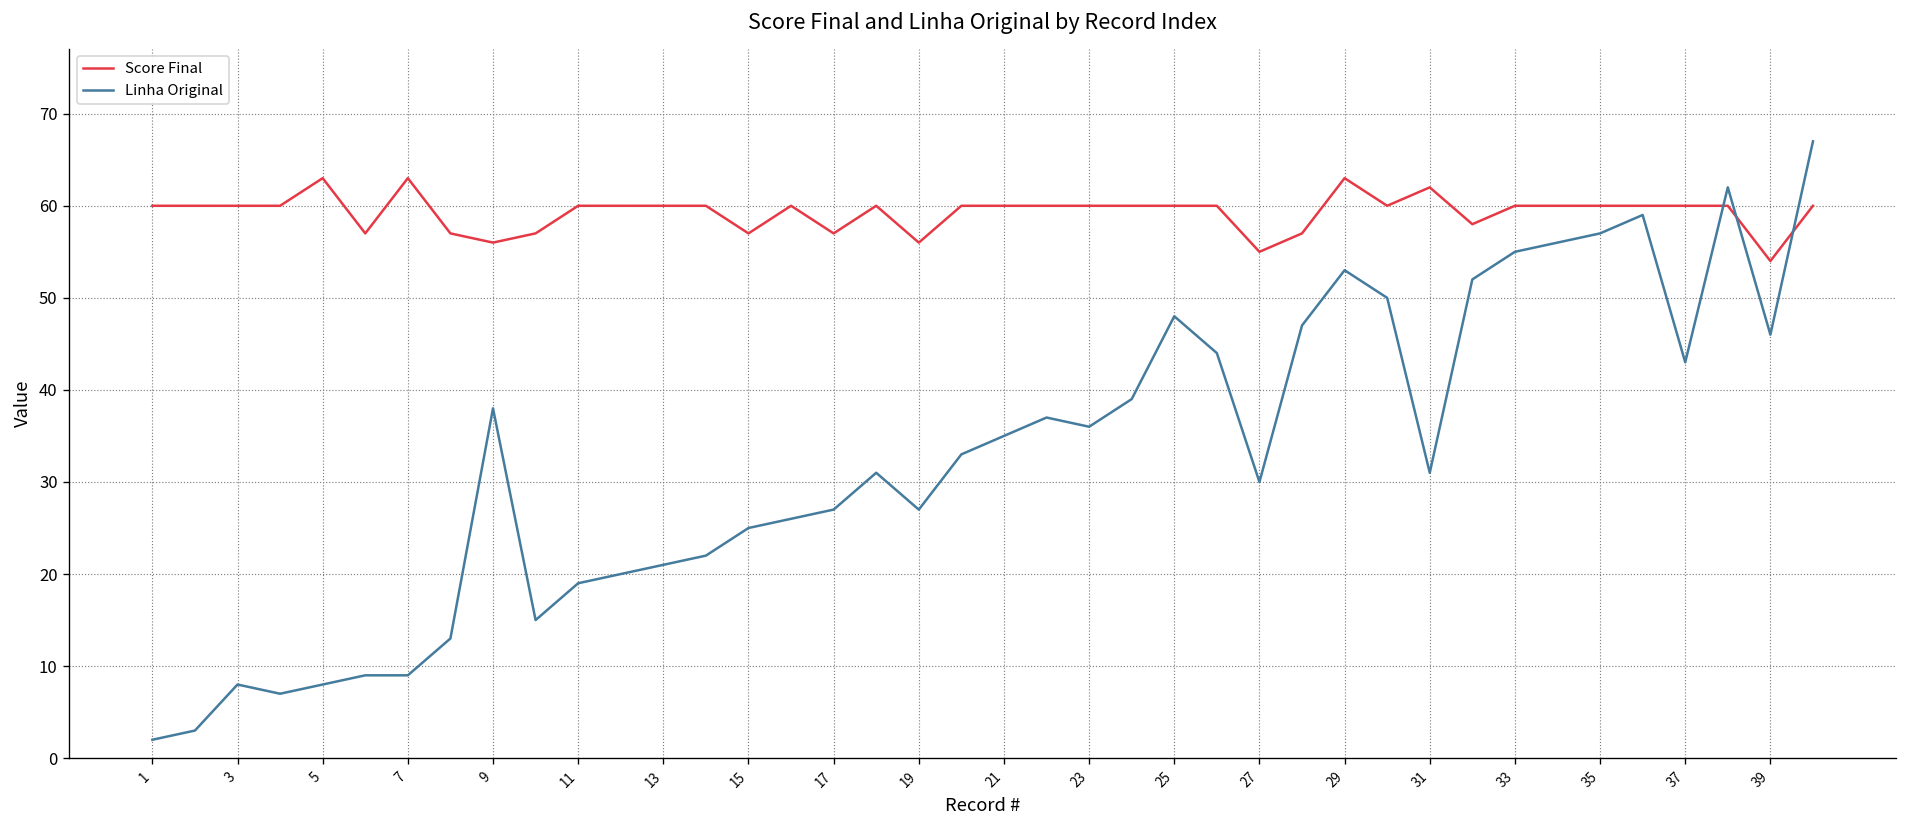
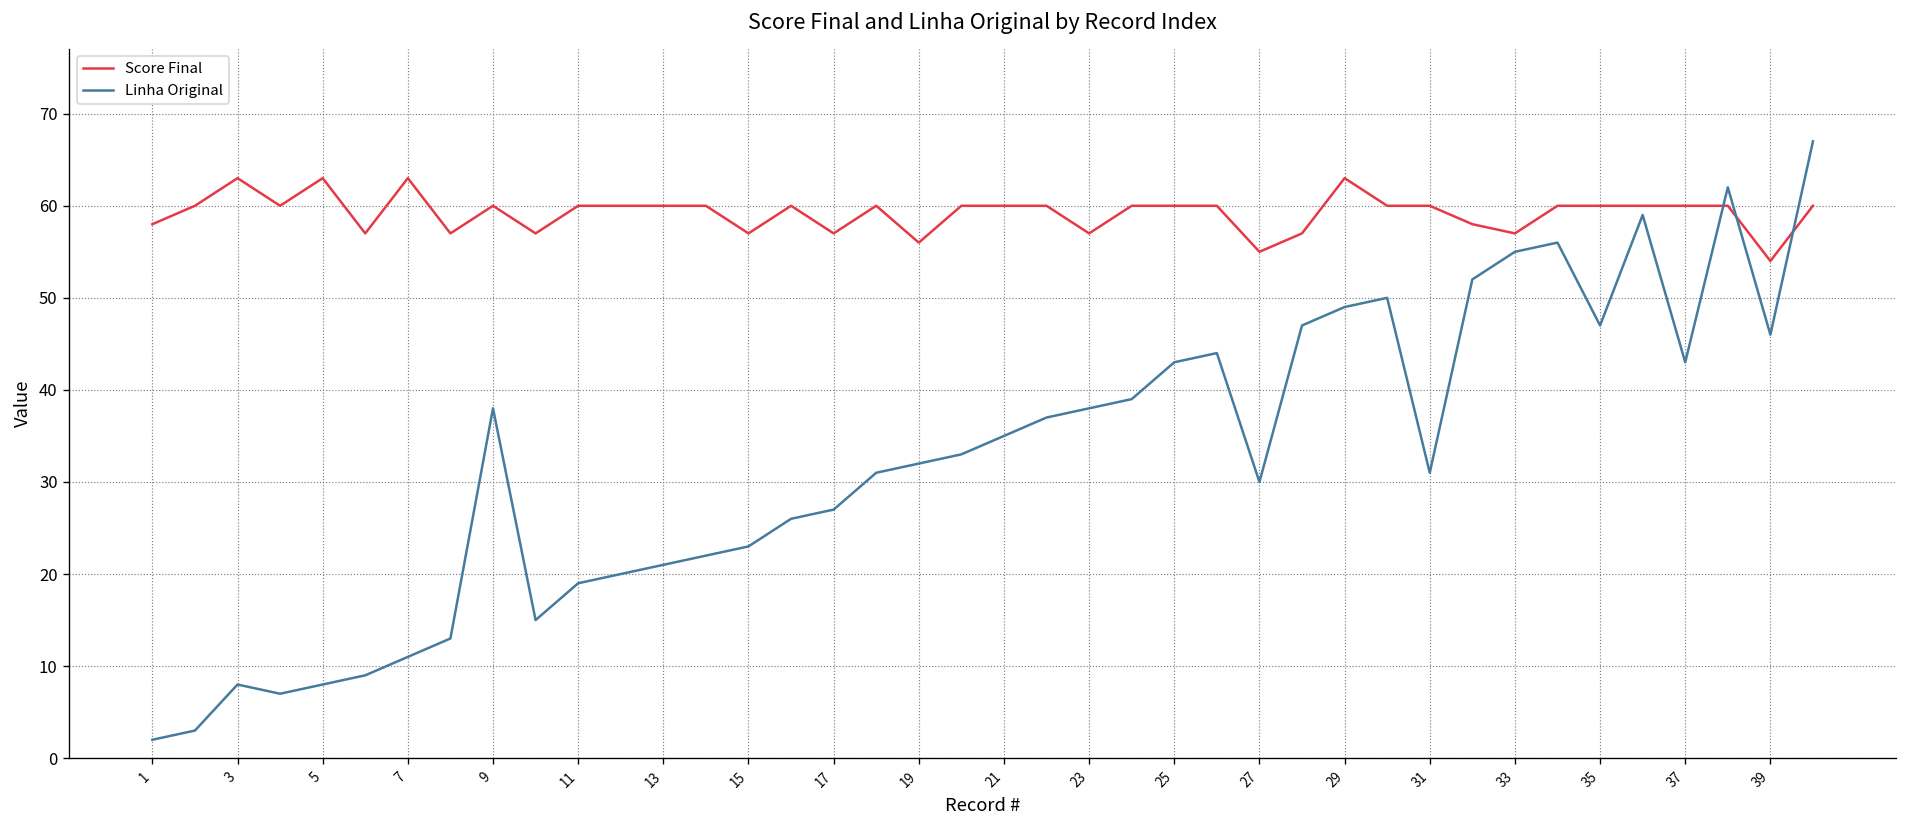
Score Final, 1: 60 -> 58
Score Final, 3: 60 -> 63
Linha Original, 7: 9 -> 11
Score Final, 9: 56 -> 60
Linha Original, 15: 25 -> 23
Linha Original, 19: 27 -> 32
Score Final, 23: 60 -> 57
Linha Original, 23: 36 -> 38
Linha Original, 25: 48 -> 43
Linha Original, 29: 53 -> 49
Score Final, 31: 62 -> 60
Score Final, 33: 60 -> 57
Linha Original, 35: 57 -> 47
